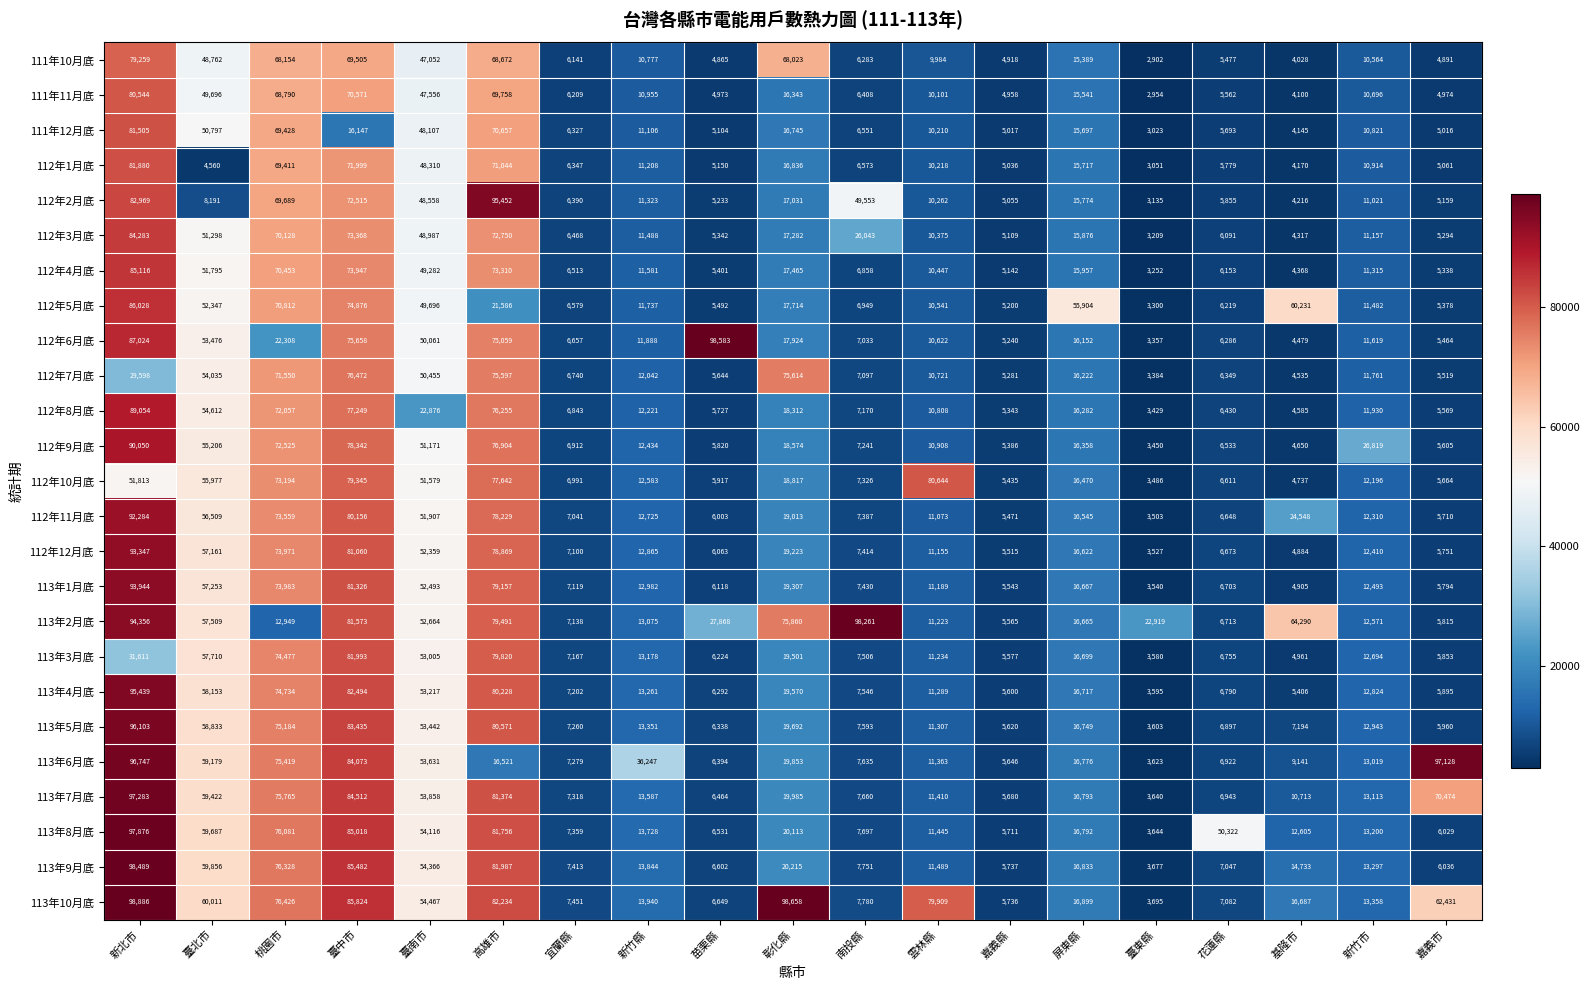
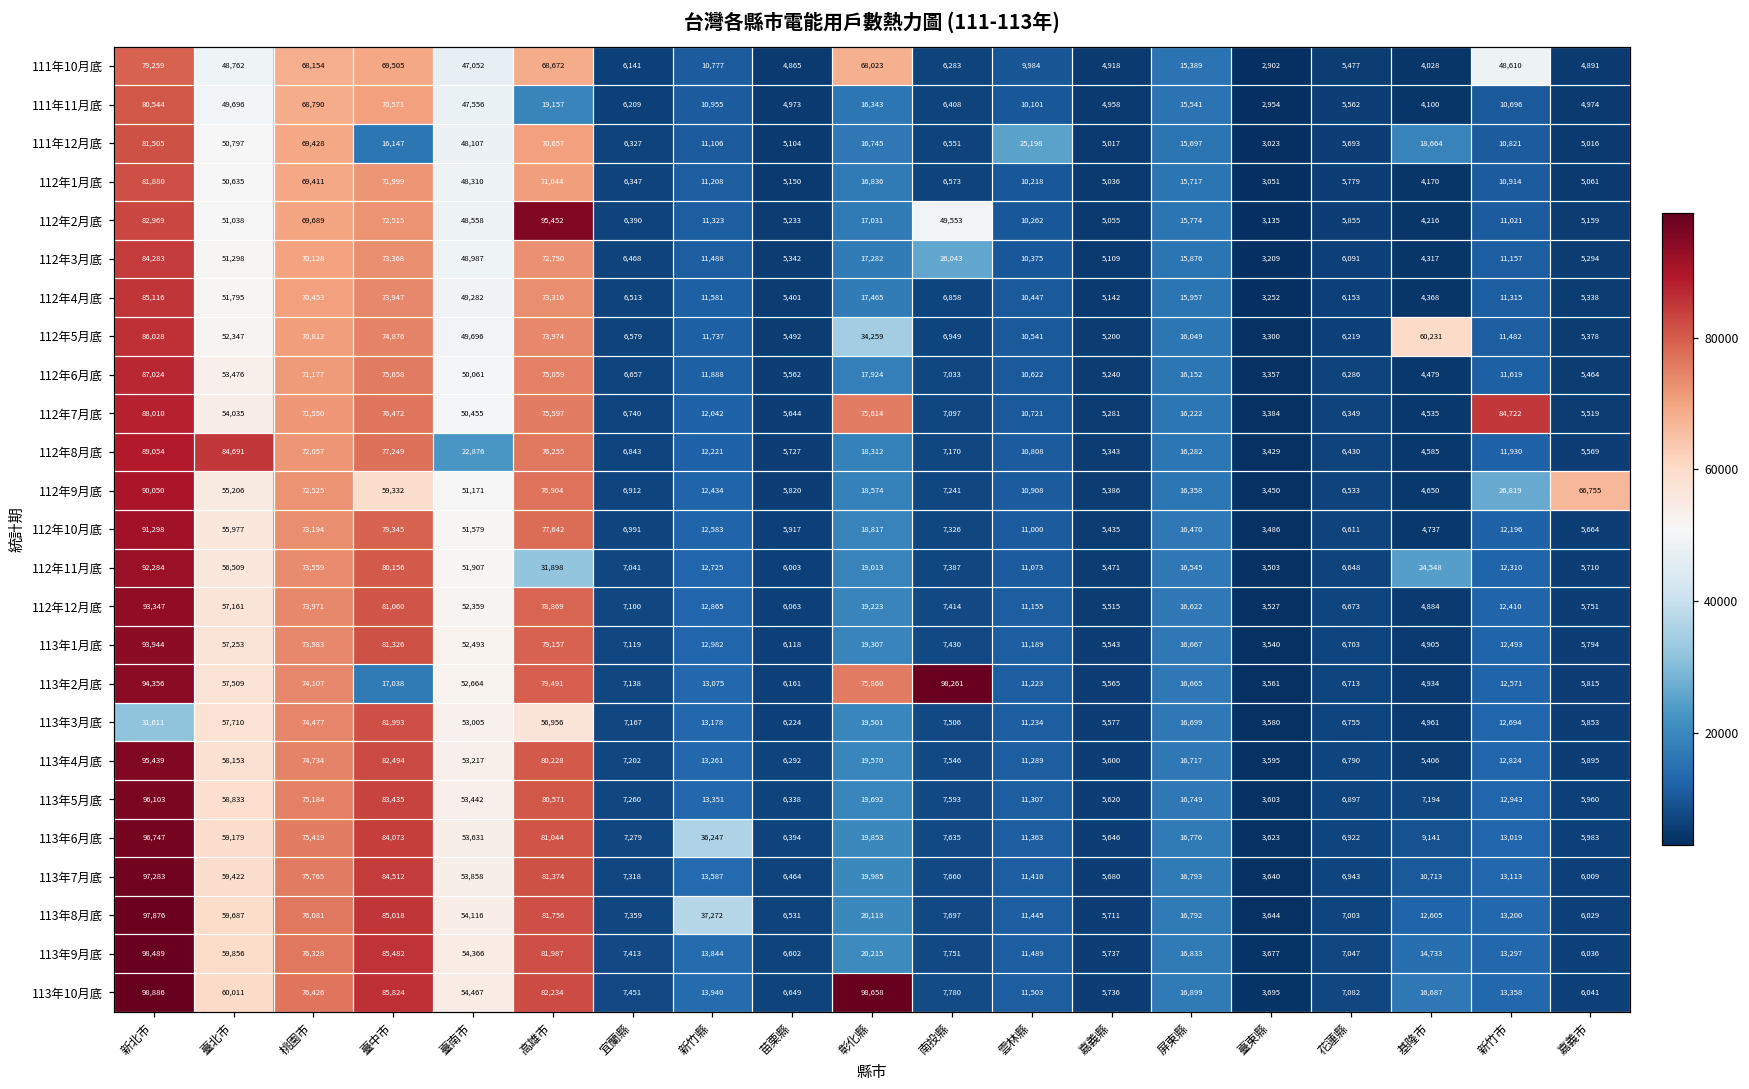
111年10月底, 新竹市: 10,564 -> 48,610
111年11月底, 高雄市: 69,758 -> 19,157
111年12月底, 雲林縣: 10,210 -> 25,198
111年12月底, 基隆市: 4,145 -> 18,664
112年1月底, 臺北市: 4,560 -> 50,635
112年2月底, 臺北市: 8,191 -> 51,038
112年5月底, 高雄市: 21,586 -> 73,974
112年5月底, 彰化縣: 17,714 -> 34,259
112年5月底, 屏東縣: 55,904 -> 16,049
112年6月底, 桃園市: 22,308 -> 71,177
112年6月底, 苗栗縣: 98,583 -> 5,562
112年7月底, 新北市: 29,598 -> 88,010
112年7月底, 新竹市: 11,761 -> 84,722
112年8月底, 臺北市: 54,612 -> 84,691
112年9月底, 臺中市: 78,342 -> 59,332
112年9月底, 嘉義市: 5,605 -> 66,755
112年10月底, 新北市: 51,813 -> 91,298
112年10月底, 雲林縣: 80,644 -> 11,000
112年11月底, 高雄市: 78,229 -> 31,898
113年2月底, 桃園市: 12,949 -> 74,107
113年2月底, 臺中市: 81,573 -> 17,038
113年2月底, 苗栗縣: 27,868 -> 6,161
113年2月底, 臺東縣: 22,919 -> 3,561
113年2月底, 基隆市: 64,290 -> 4,934
113年3月底, 高雄市: 79,820 -> 56,956
113年6月底, 高雄市: 16,521 -> 81,044
113年6月底, 嘉義市: 97,128 -> 5,983
113年7月底, 嘉義市: 70,474 -> 6,009
113年8月底, 新竹縣: 13,728 -> 37,272
113年8月底, 花蓮縣: 50,322 -> 7,003
113年10月底, 雲林縣: 79,909 -> 11,503
113年10月底, 嘉義市: 62,431 -> 6,041
